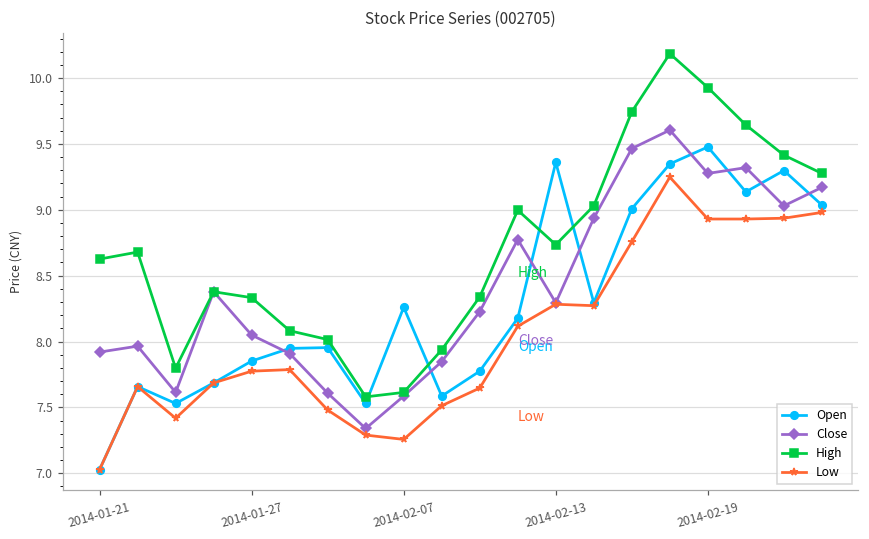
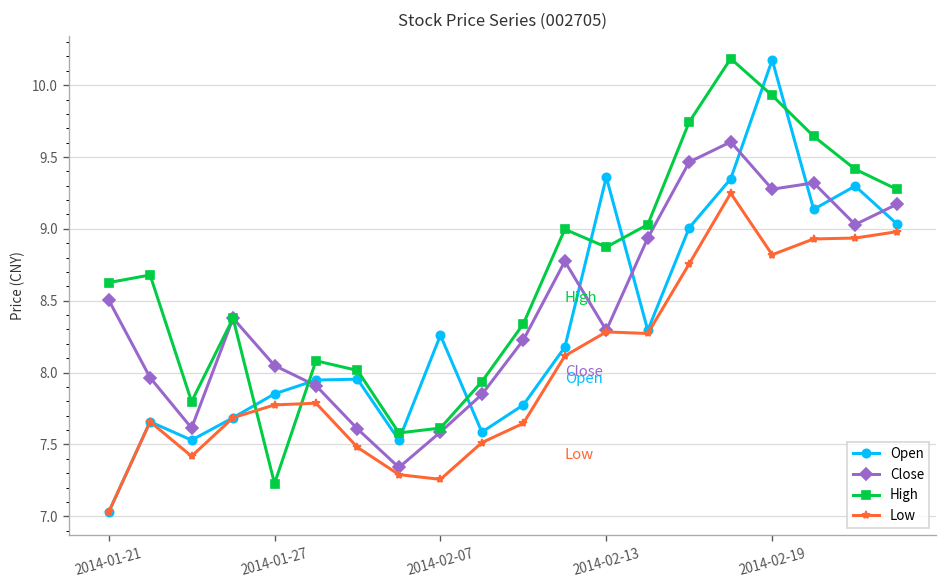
Close, 2014-01-21: 7.92 -> 8.51
High, 2014-01-27: 8.33 -> 7.23
High, 2014-02-13: 8.74 -> 8.87
Open, 2014-02-19: 9.48 -> 10.18
Low, 2014-02-19: 8.93 -> 8.82
